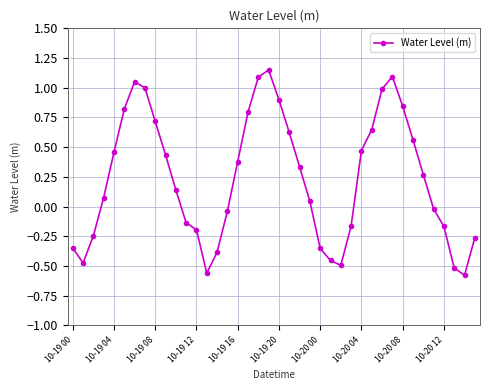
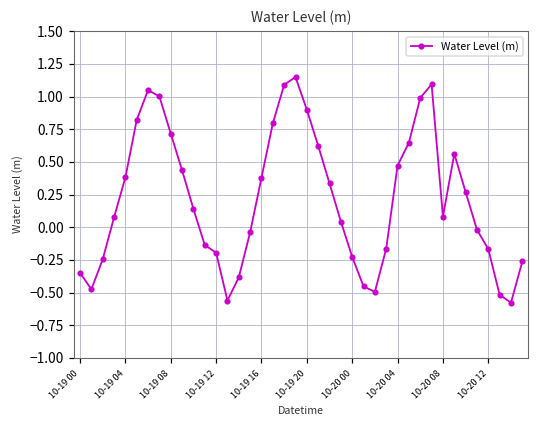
10-19 04: 0.46 -> 0.38
10-20 00: -0.35 -> -0.23
10-20 08: 0.85 -> 0.08
